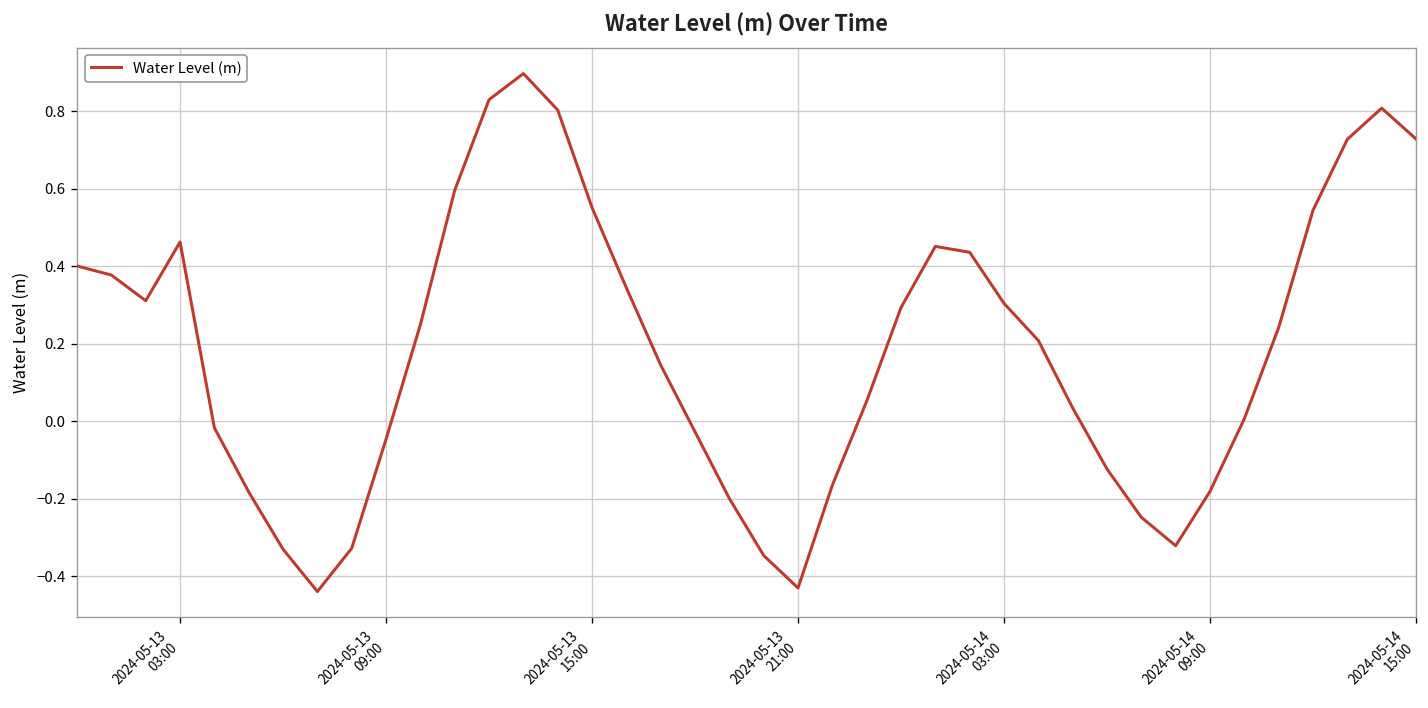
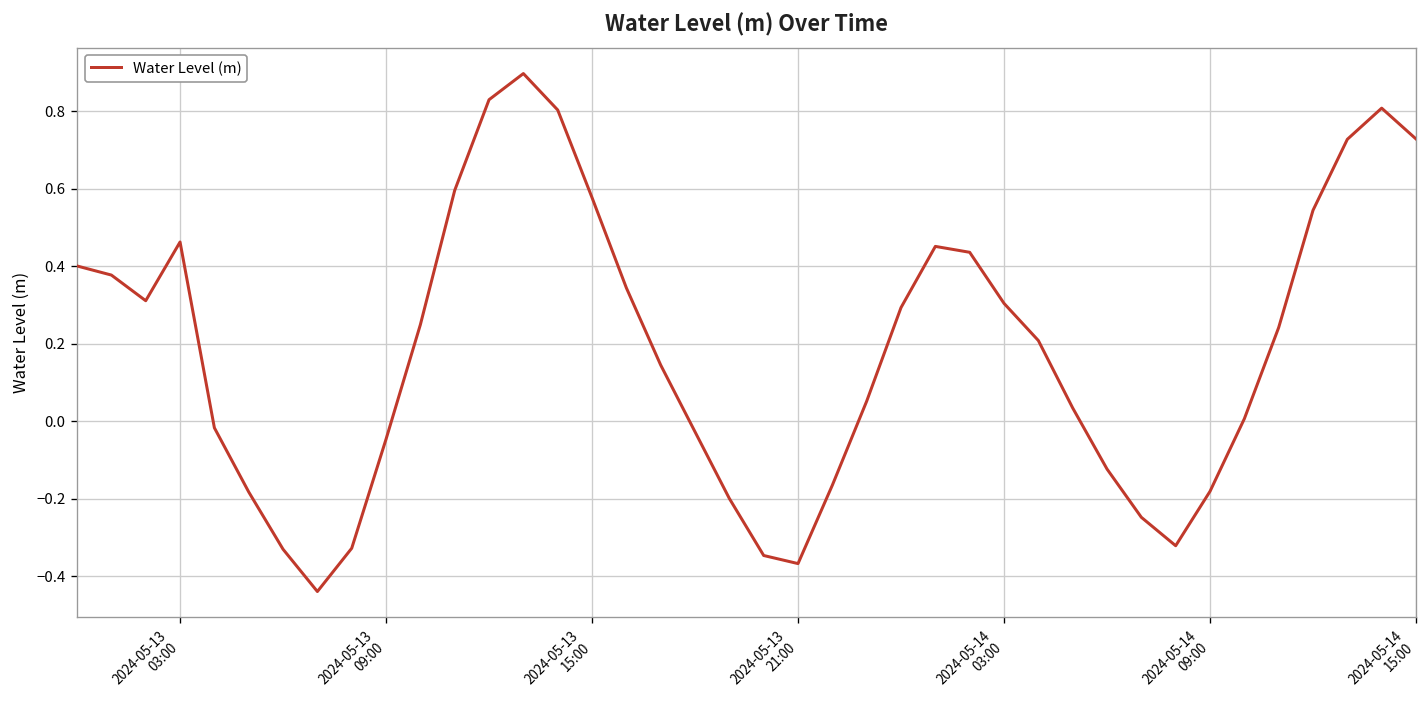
2024-05-13 15:00: 0.55 -> 0.58
2024-05-13 21:00: -0.43 -> -0.37
